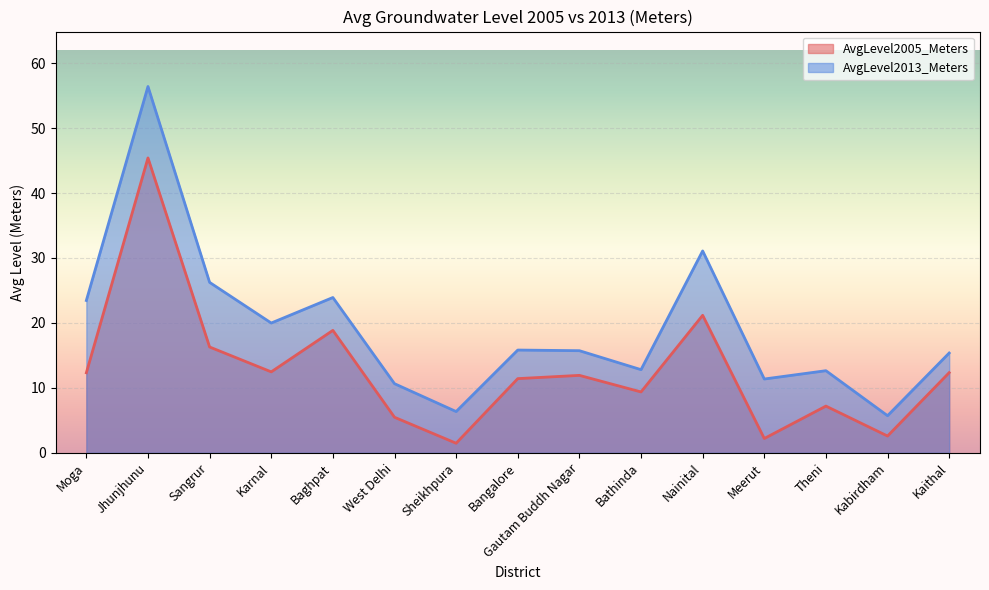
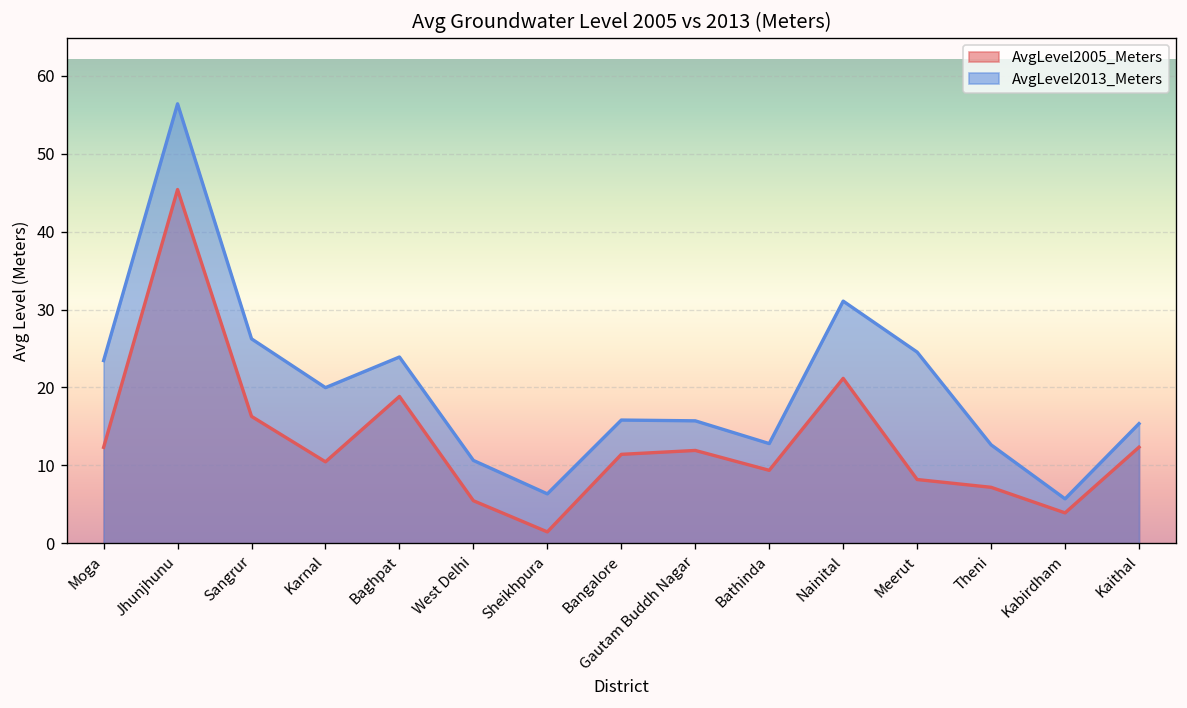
AvgLevel2005_Meters, Karnal: 12 -> 10
AvgLevel2005_Meters, Meerut: 2 -> 8
AvgLevel2013_Meters, Meerut: 11 -> 25
AvgLevel2005_Meters, Kabirdham: 3 -> 4
